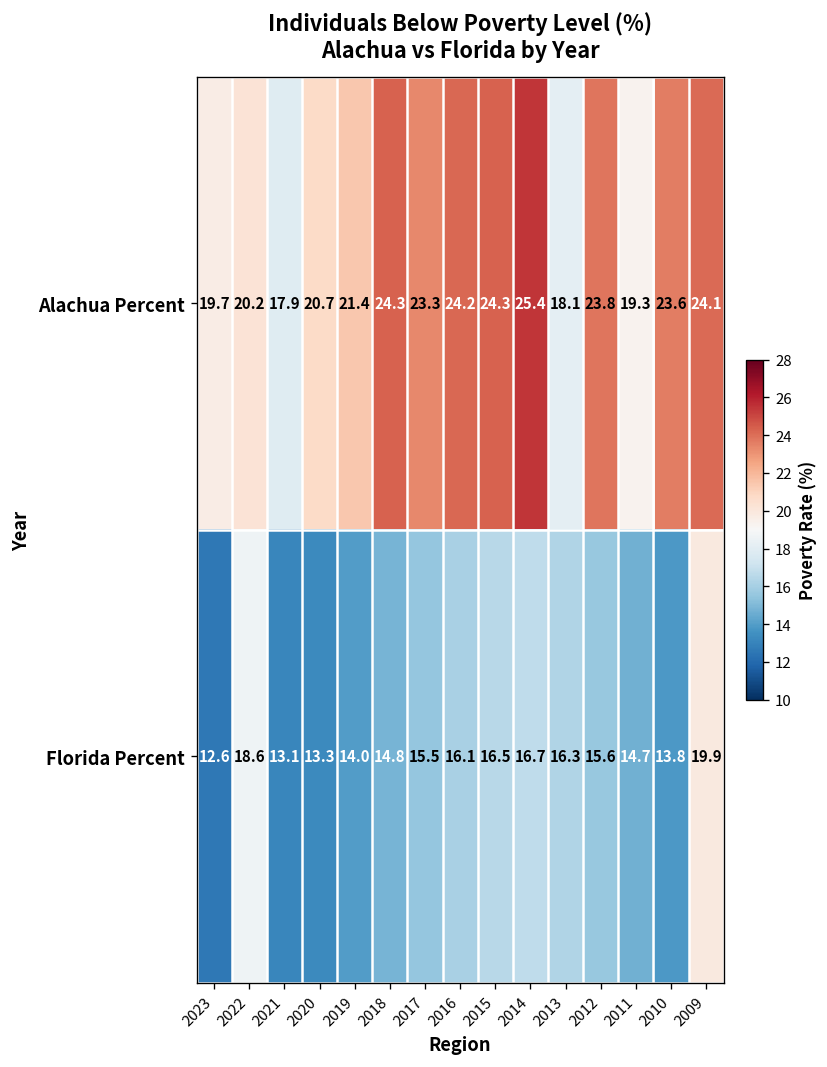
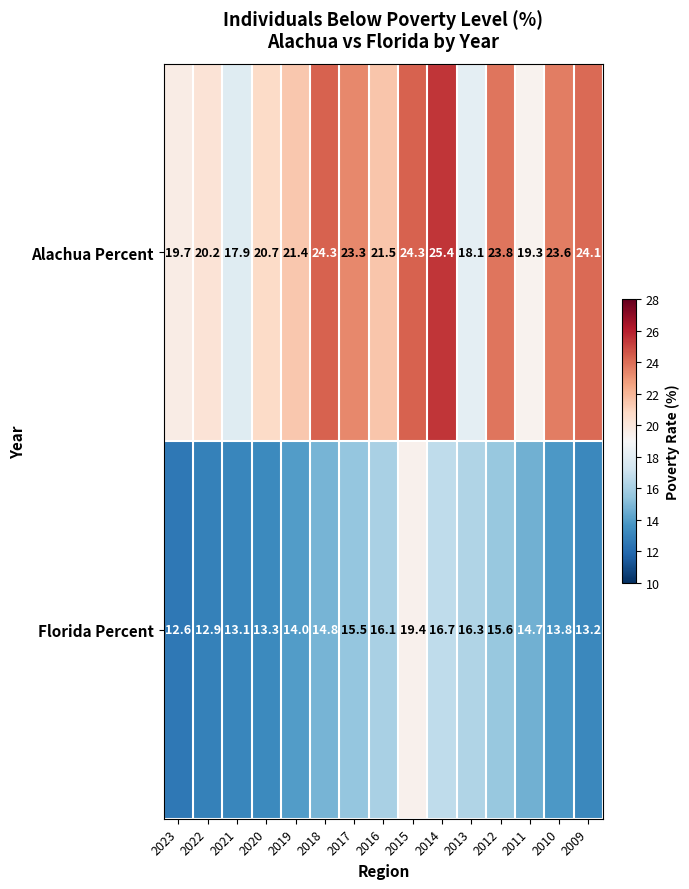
Alachua Percent, 2016: 24.2 -> 21.5
Florida Percent, 2022: 18.6 -> 12.9
Florida Percent, 2015: 16.5 -> 19.4
Florida Percent, 2009: 19.9 -> 13.2
